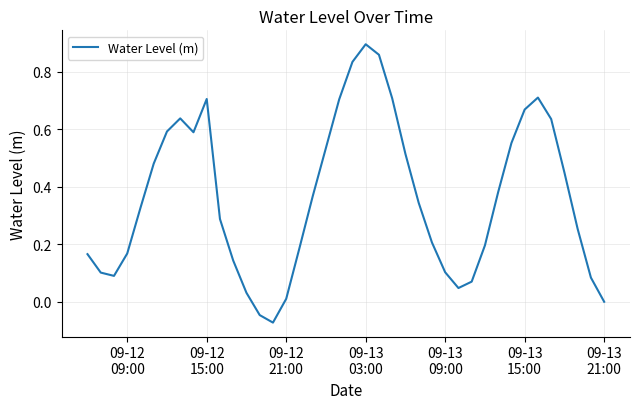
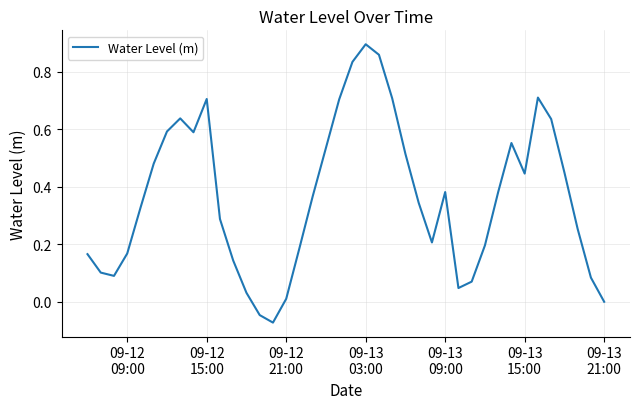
09-13 09:00: 0.10 -> 0.38
09-13 15:00: 0.67 -> 0.45
